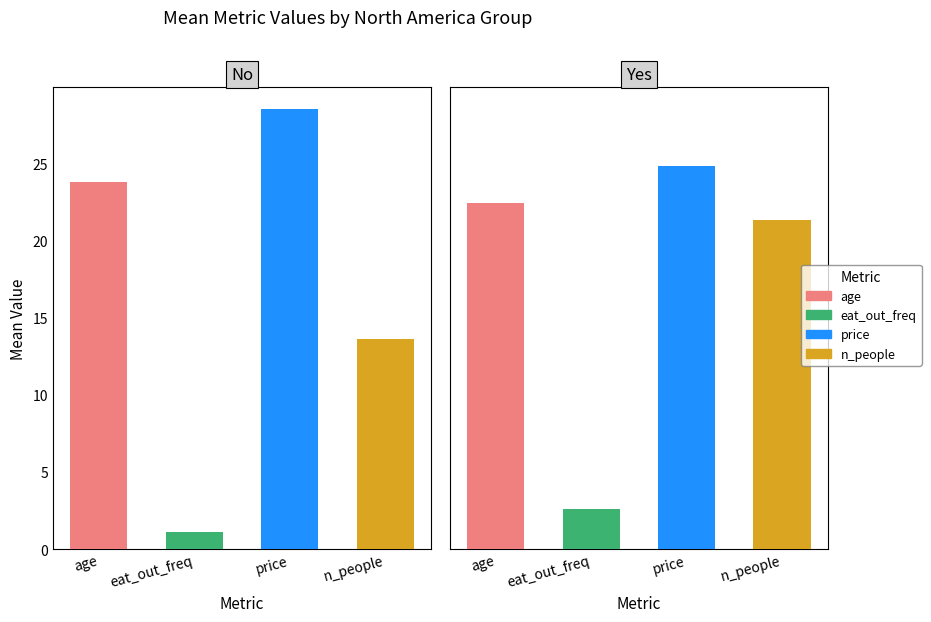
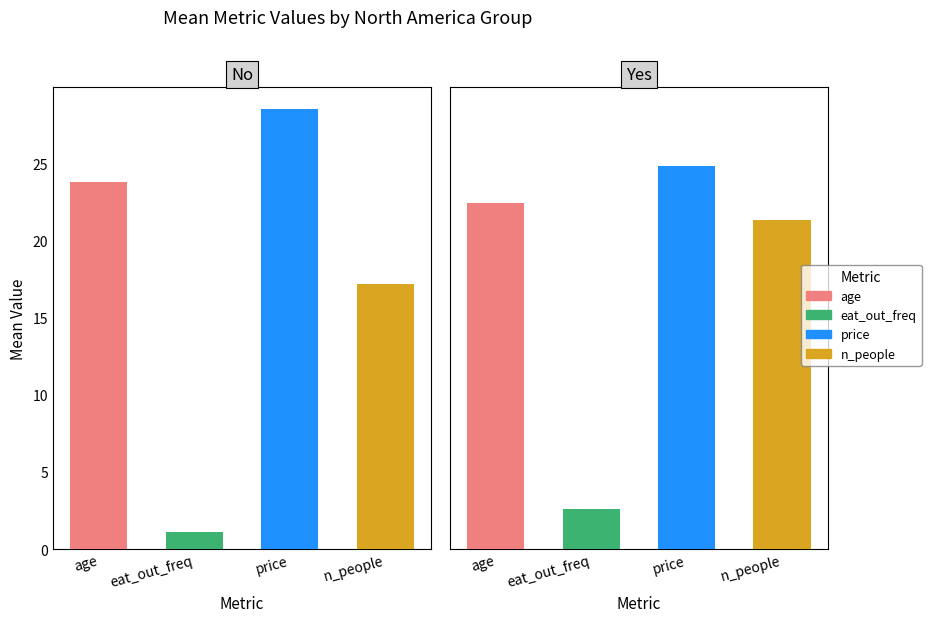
No, n_people: 13.6 -> 17.2
